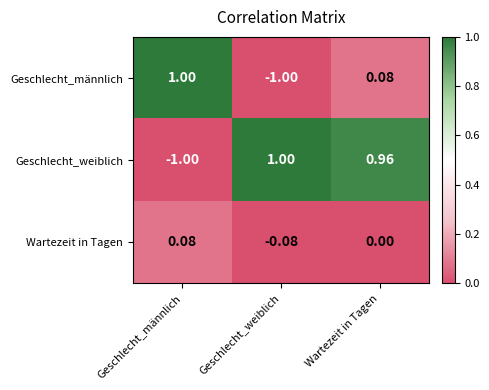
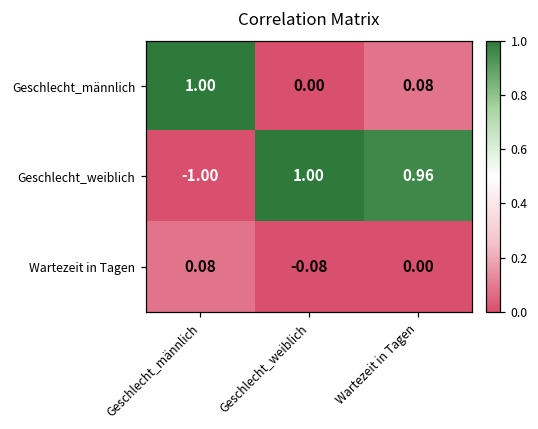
Geschlecht_männlich, Geschlecht_weiblich: -1.00 -> 0.00
